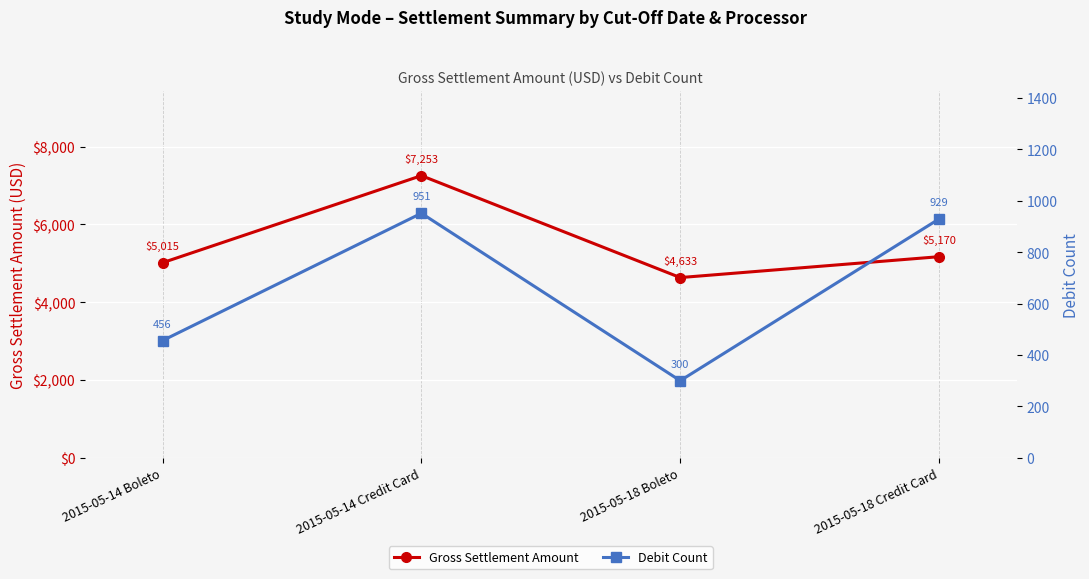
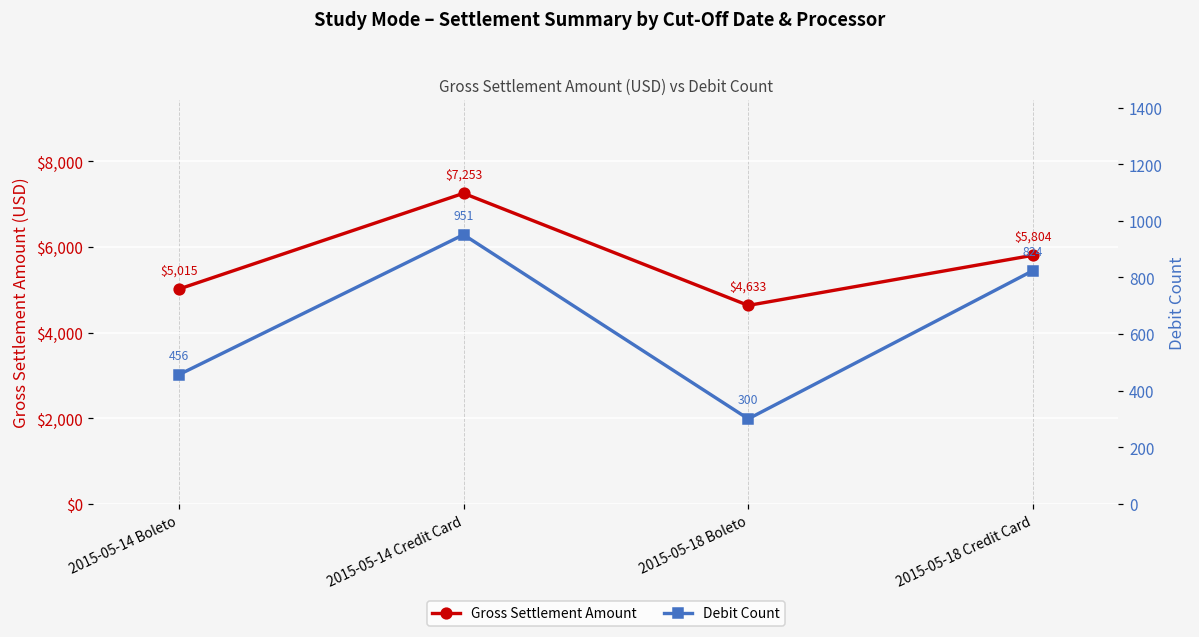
Gross Settlement Amount, 2015-05-18 Credit Card: $5,170 -> $5,804
Debit Count, 2015-05-18 Credit Card: 929 -> 824
